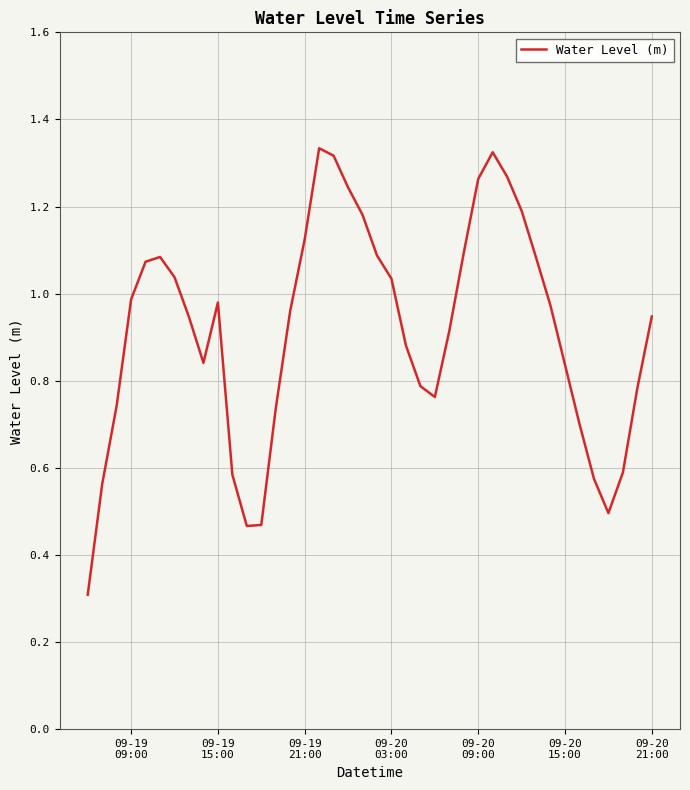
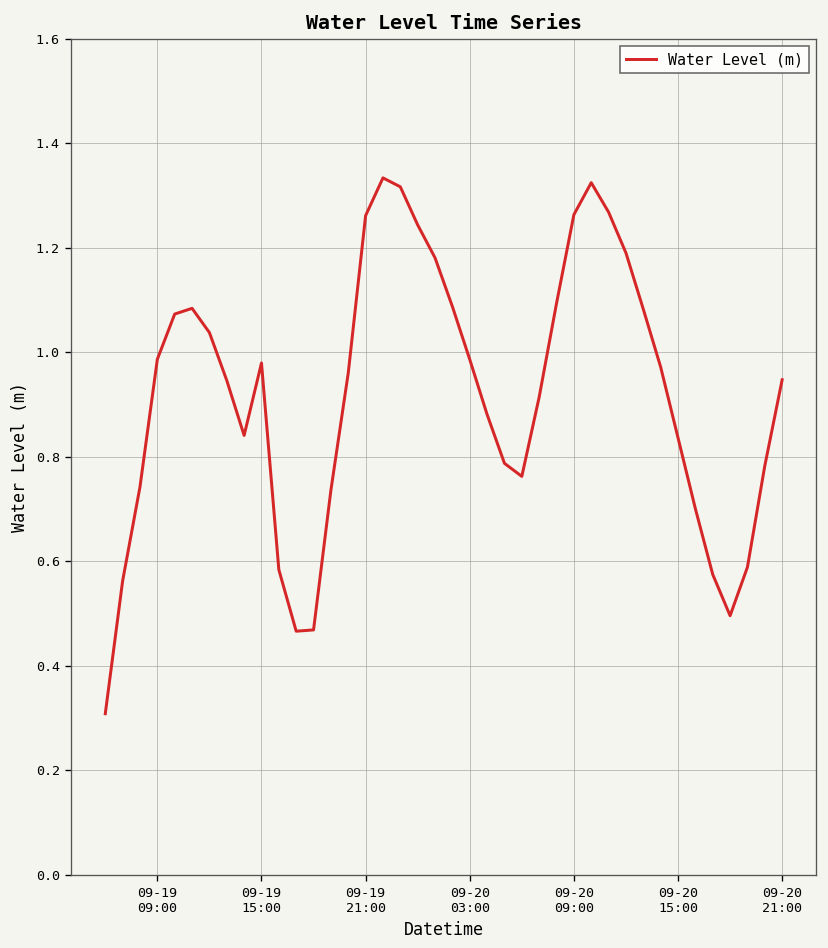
09-19 21:00: 1.12 -> 1.26
09-20 03:00: 1.03 -> 0.99
